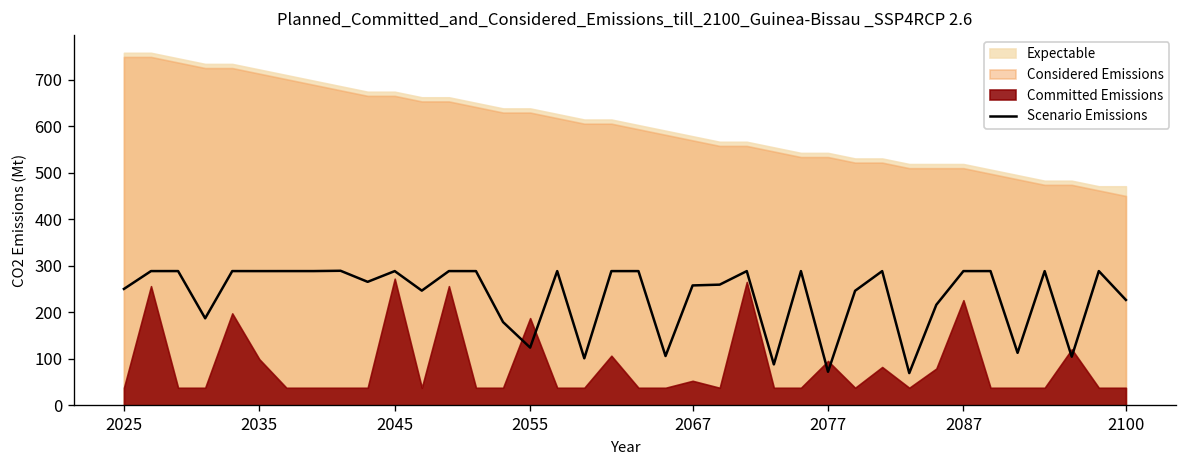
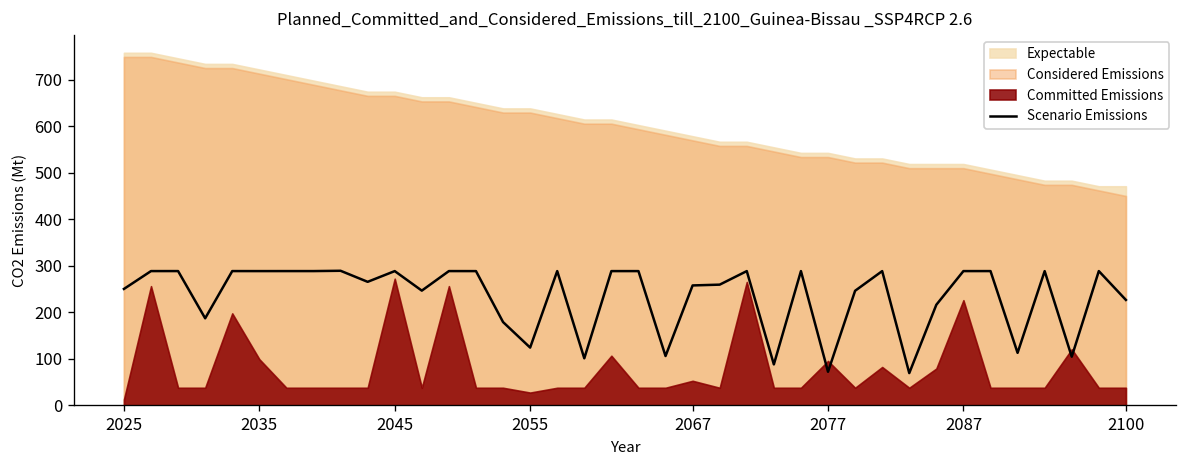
Committed Emissions, 2025: 40 -> 10
Committed Emissions, 2055: 190 -> 30
